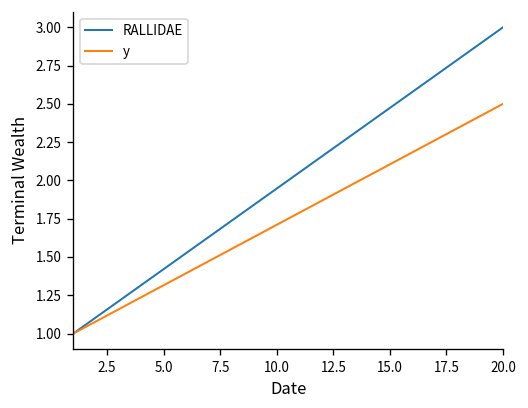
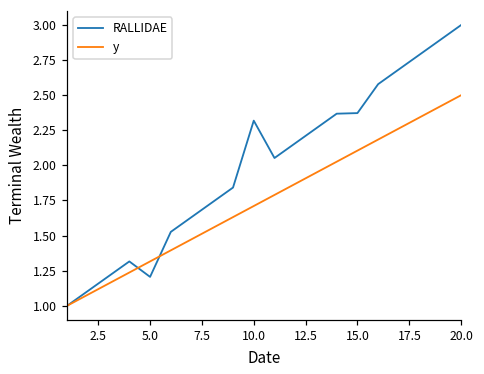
RALLIDAE, 5.0: 1.42 -> 1.21
RALLIDAE, 10.0: 1.95 -> 2.32
RALLIDAE, 15.0: 2.47 -> 2.37
